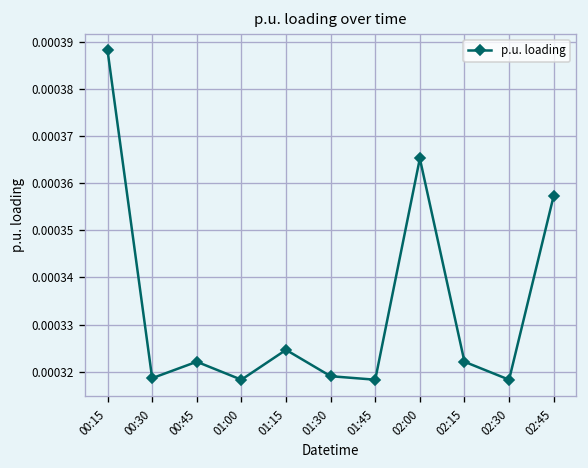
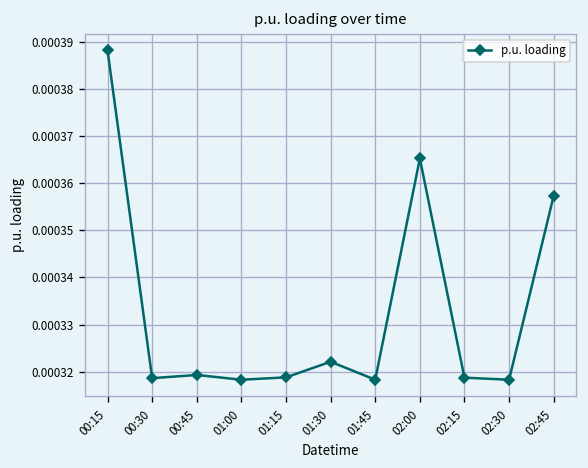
00:45: 0.000322 -> 0.000319
01:15: 0.000325 -> 0.000319
01:30: 0.000319 -> 0.000322
02:15: 0.000322 -> 0.000319
